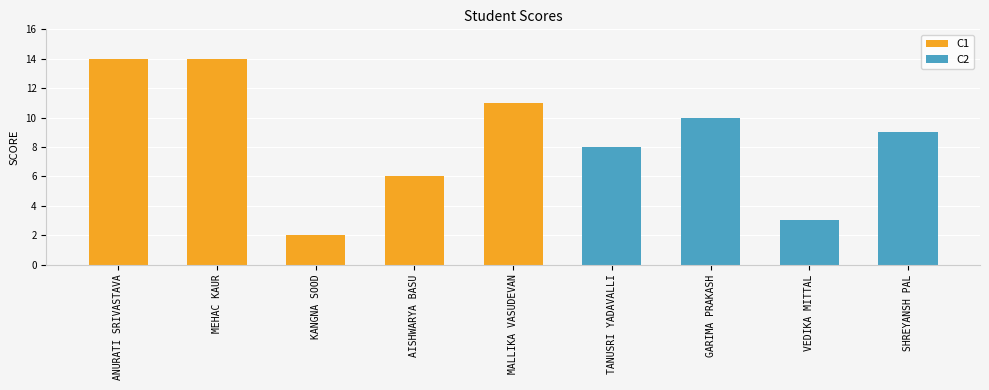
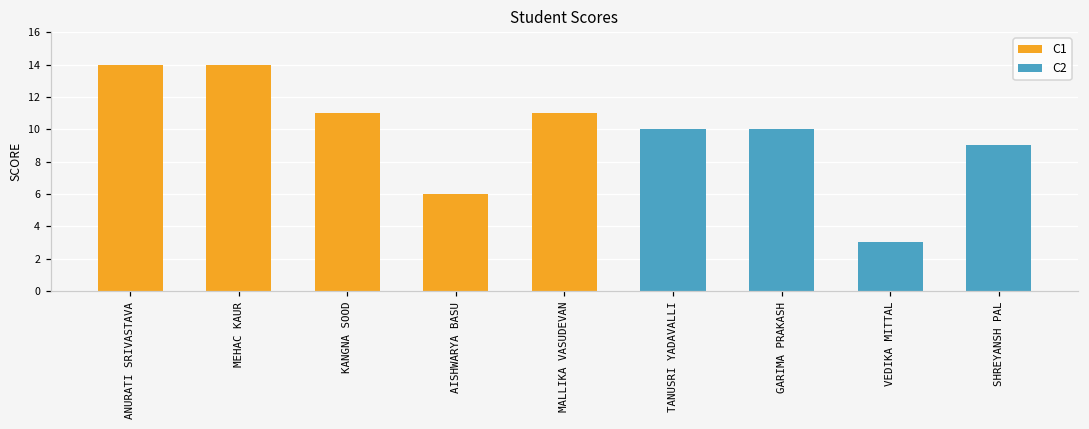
KANGNA SOOD: 2 -> 11
TANUSRI YADAVALLI: 8 -> 10
